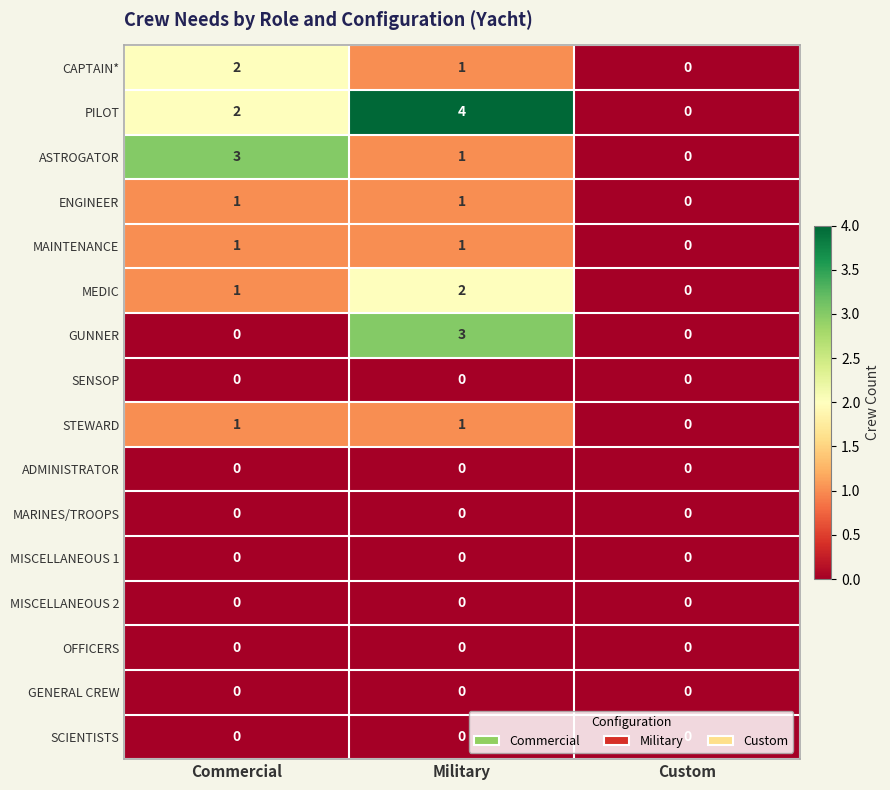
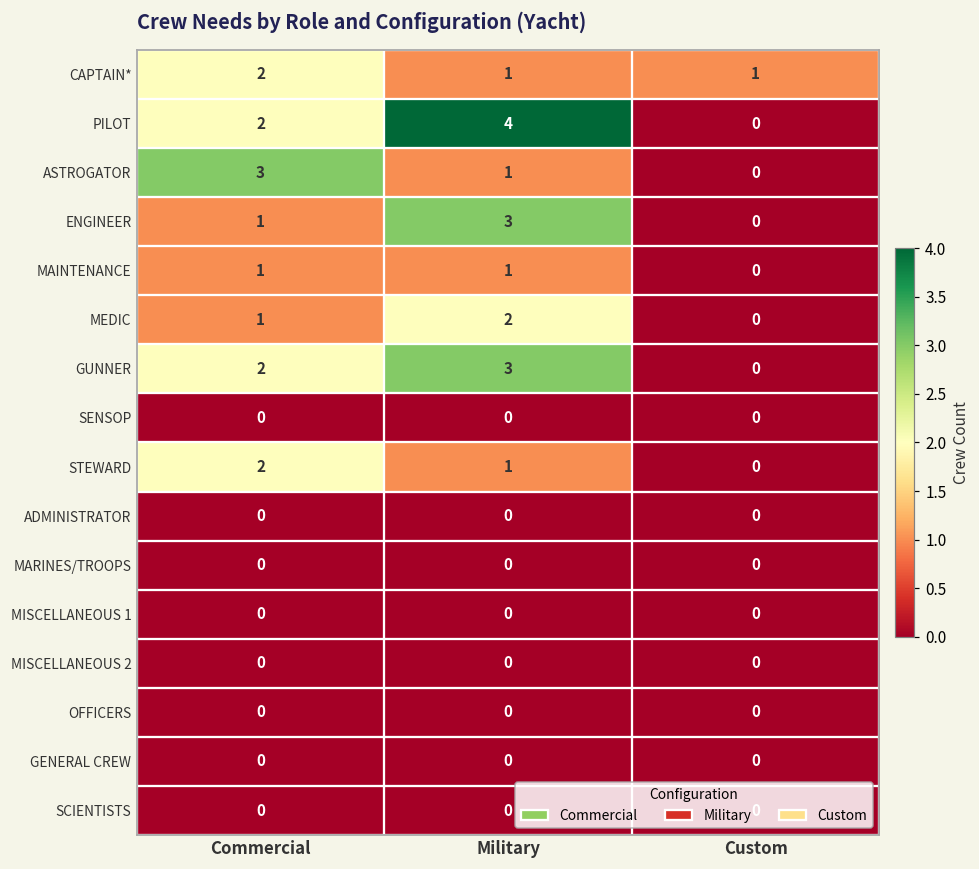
CAPTAIN*, Custom: 0 -> 1
ENGINEER, Military: 1 -> 3
GUNNER, Commercial: 0 -> 2
STEWARD, Commercial: 1 -> 2
